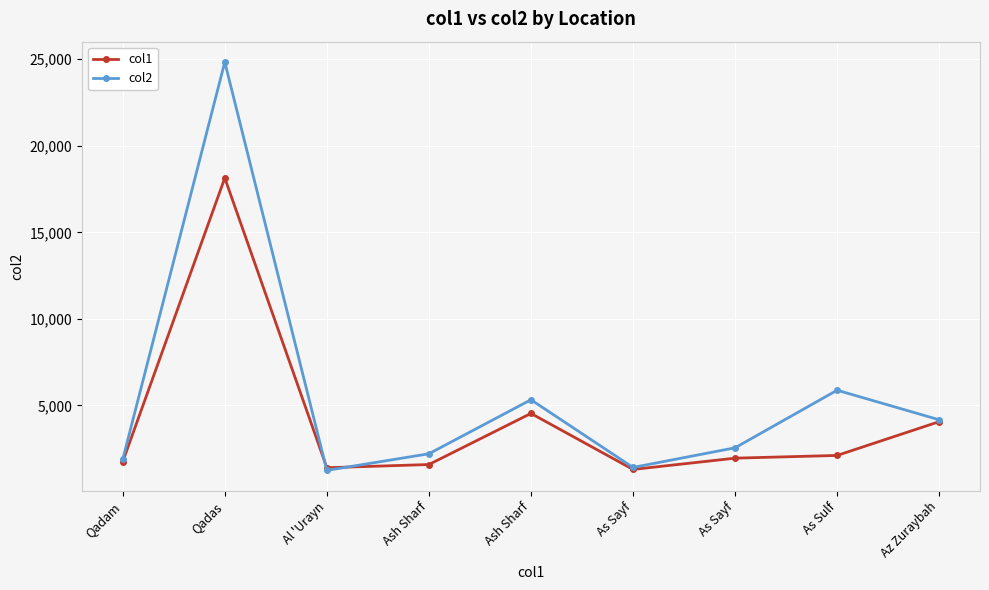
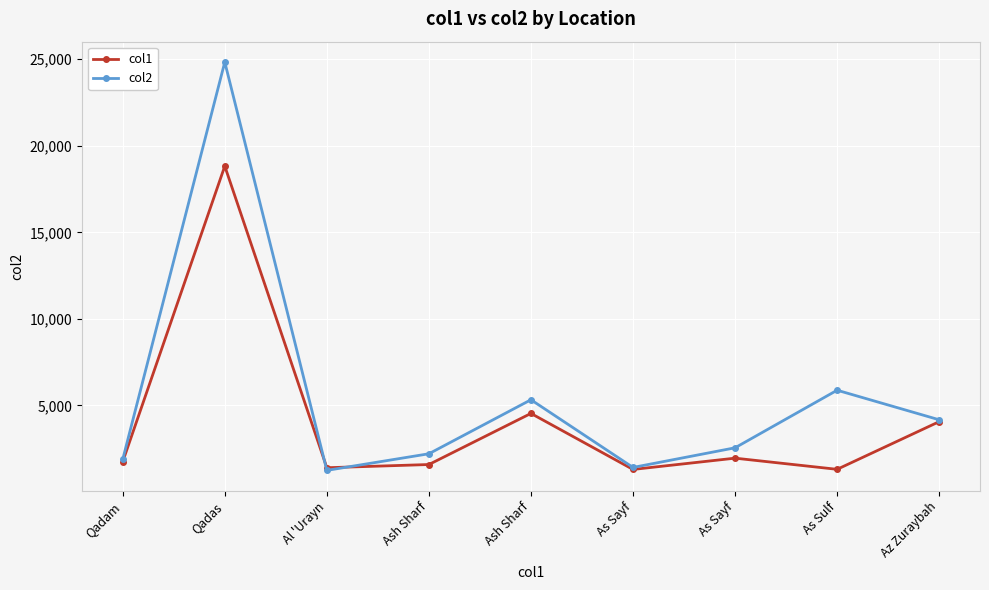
col1, Qadas: 18,100 -> 18,800
col1, As Sulf: 2,100 -> 1,300
